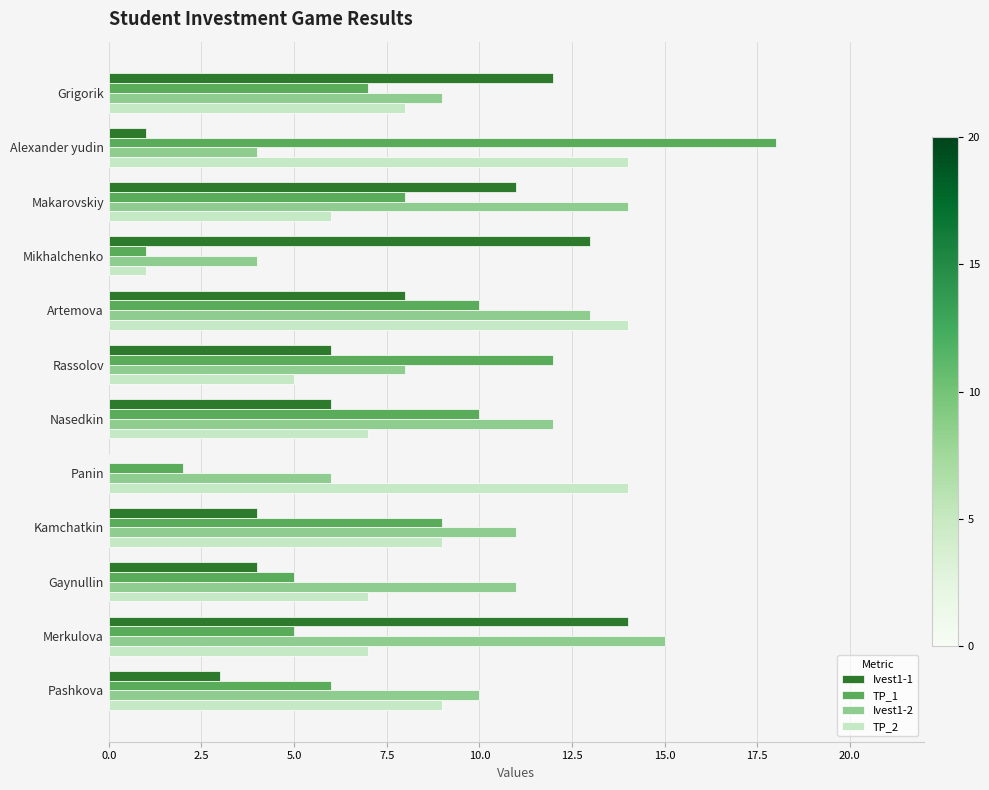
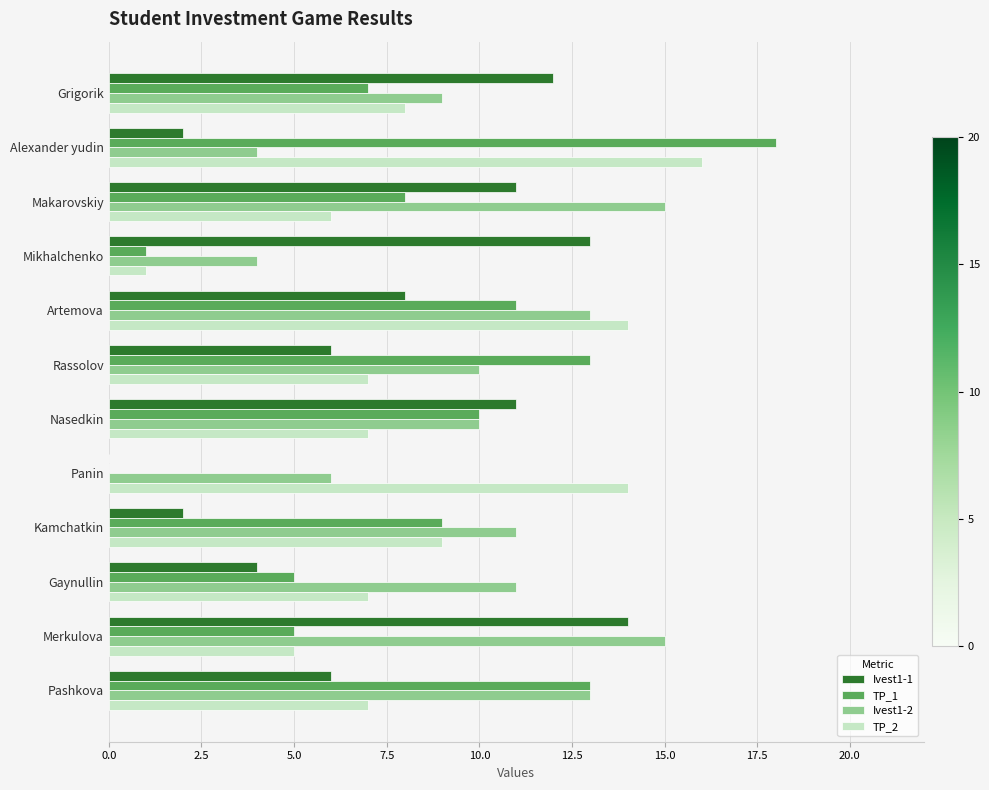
Ivest1-1, Alexander yudin: 1 -> 2
TP_2, Alexander yudin: 14 -> 16
Ivest1-2, Makarovskiy: 14 -> 15
TP_1, Artemova: 10 -> 11
TP_1, Rassolov: 12 -> 13
Ivest1-2, Rassolov: 8 -> 10
TP_2, Rassolov: 5 -> 7
Ivest1-1, Nasedkin: 6 -> 11
Ivest1-2, Nasedkin: 12 -> 10
TP_1, Panin: 2 -> 0
Ivest1-1, Kamchatkin: 4 -> 2
TP_2, Merkulova: 7 -> 5
Ivest1-1, Pashkova: 3 -> 6
TP_1, Pashkova: 6 -> 13
Ivest1-2, Pashkova: 10 -> 13
TP_2, Pashkova: 9 -> 7
